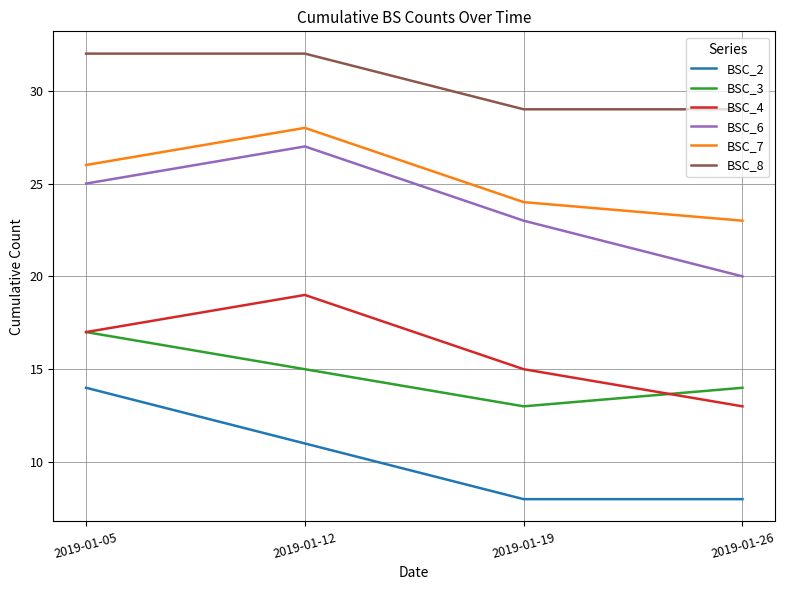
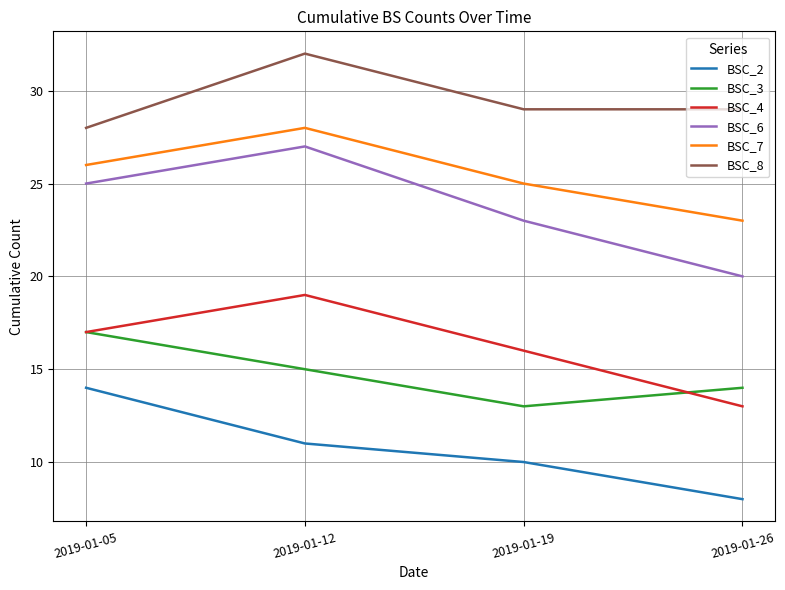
BSC_8, 2019-01-05: 32 -> 28
BSC_2, 2019-01-19: 8 -> 10
BSC_4, 2019-01-19: 15 -> 16
BSC_7, 2019-01-19: 24 -> 25
